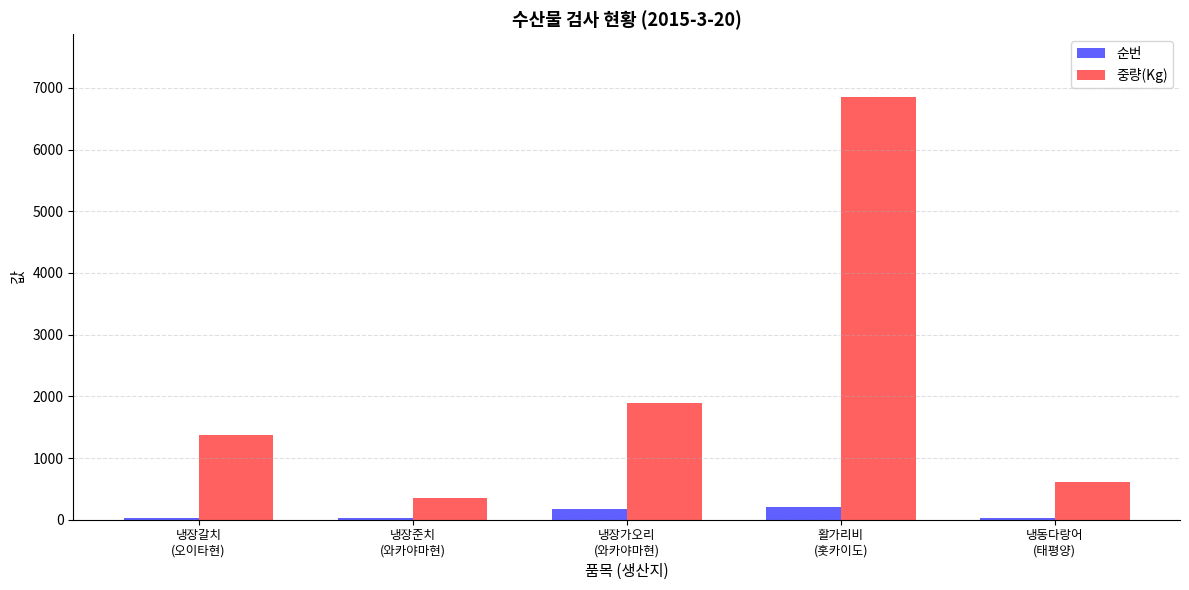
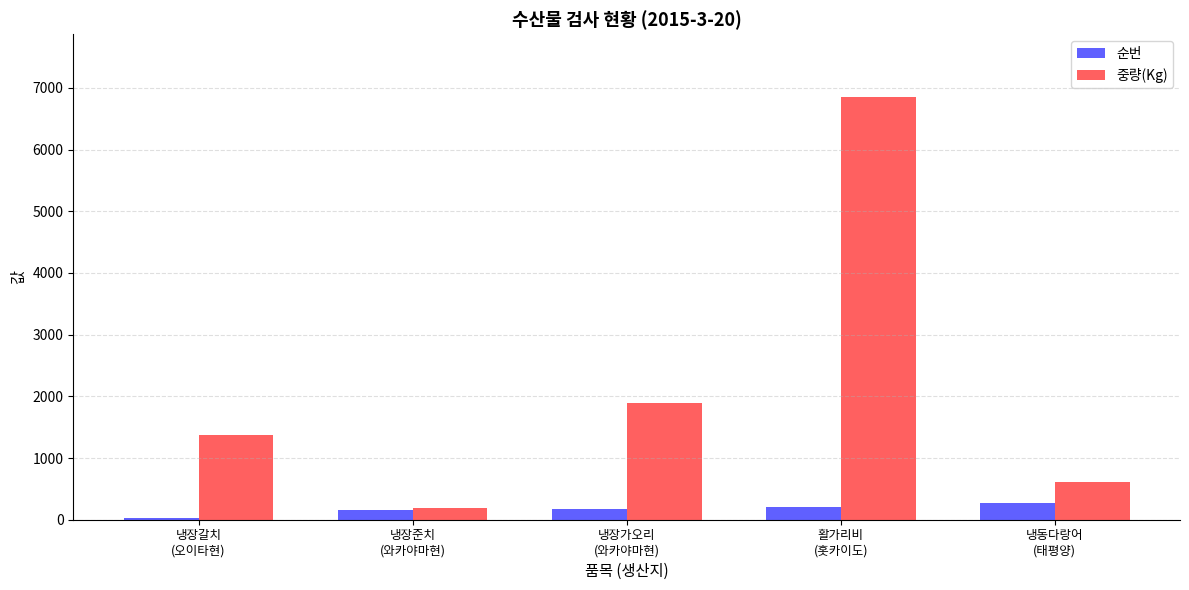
순번, 냉장준치 (와카야마현): 0 -> 200
중량(Kg), 냉장준치 (와카야마현): 400 -> 200
순번, 냉동다랑어 (태평양): 0 -> 300
